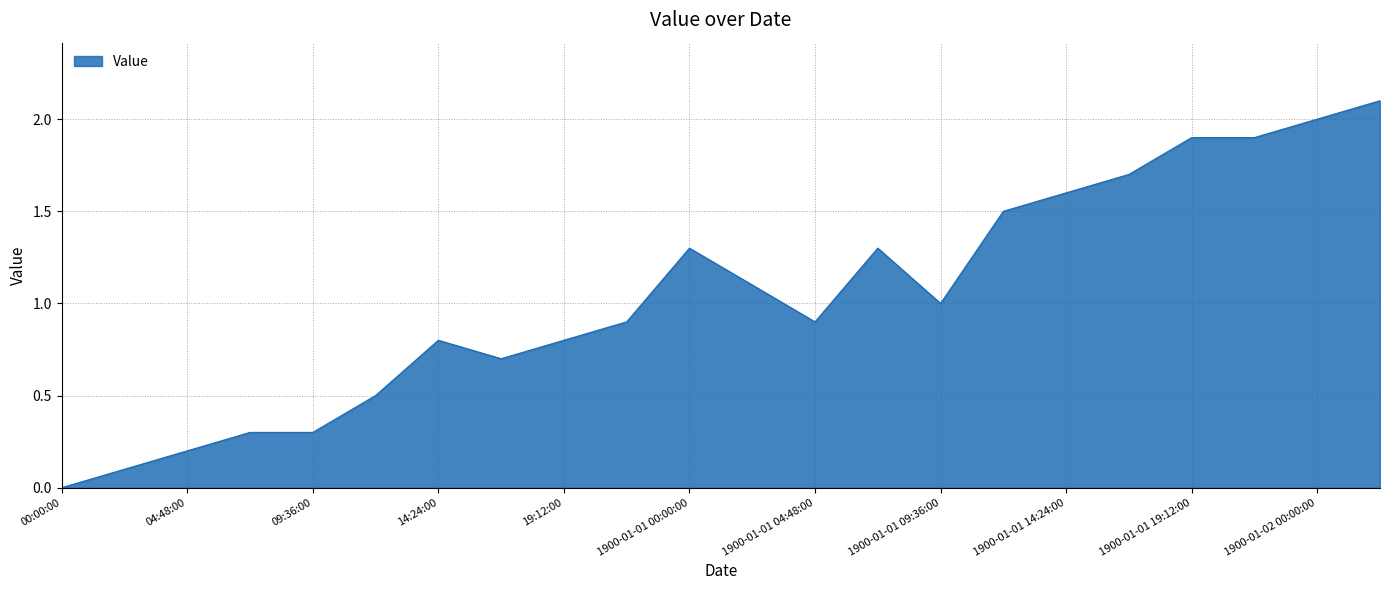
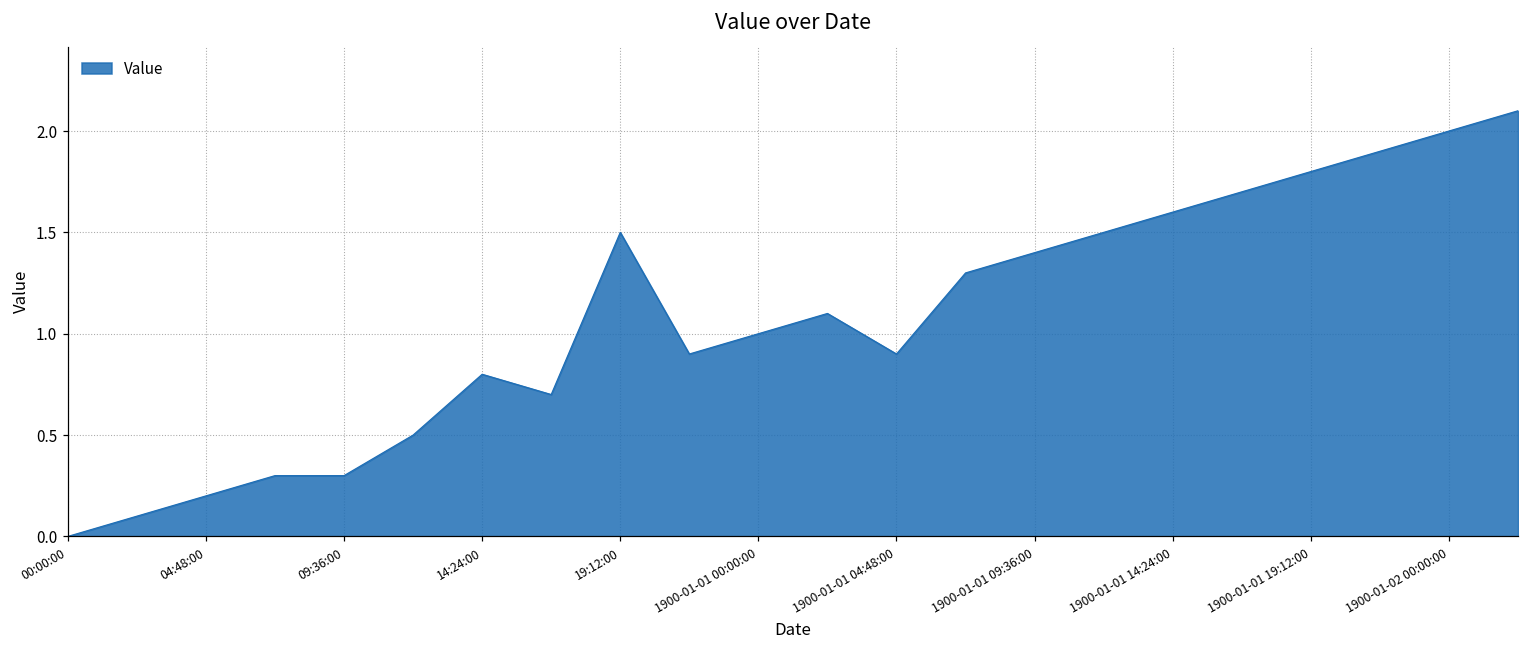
19:12:00: 0.8 -> 1.5
1900-01-01 00:00:00: 1.3 -> 1.0
1900-01-01 09:36:00: 1.0 -> 1.4
1900-01-01 19:12:00: 1.9 -> 1.8
